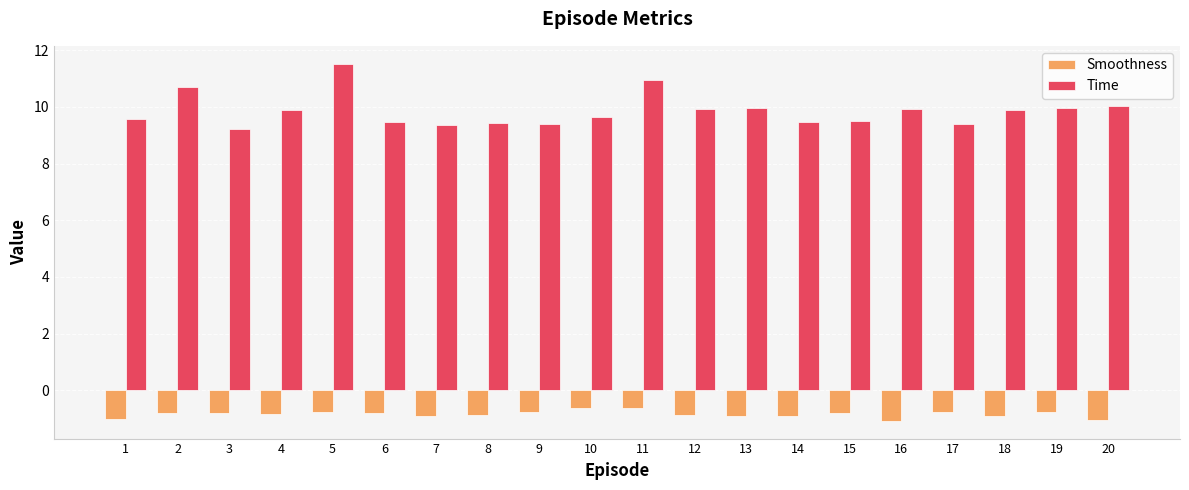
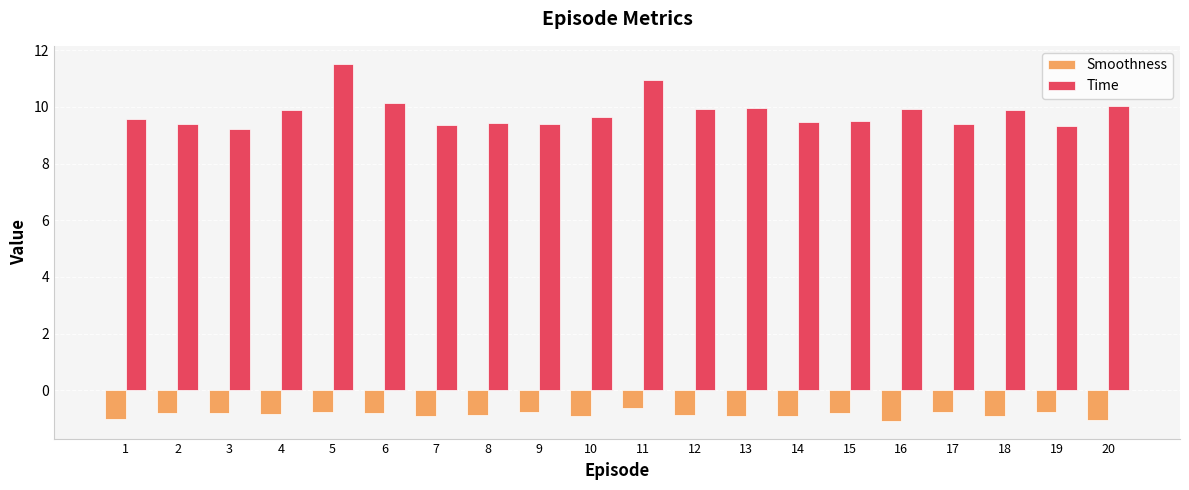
Time, 2: 10.7 -> 9.4
Time, 6: 9.5 -> 10.1
Smoothness, 10: -0.6 -> -0.9
Time, 19: 10.0 -> 9.3
